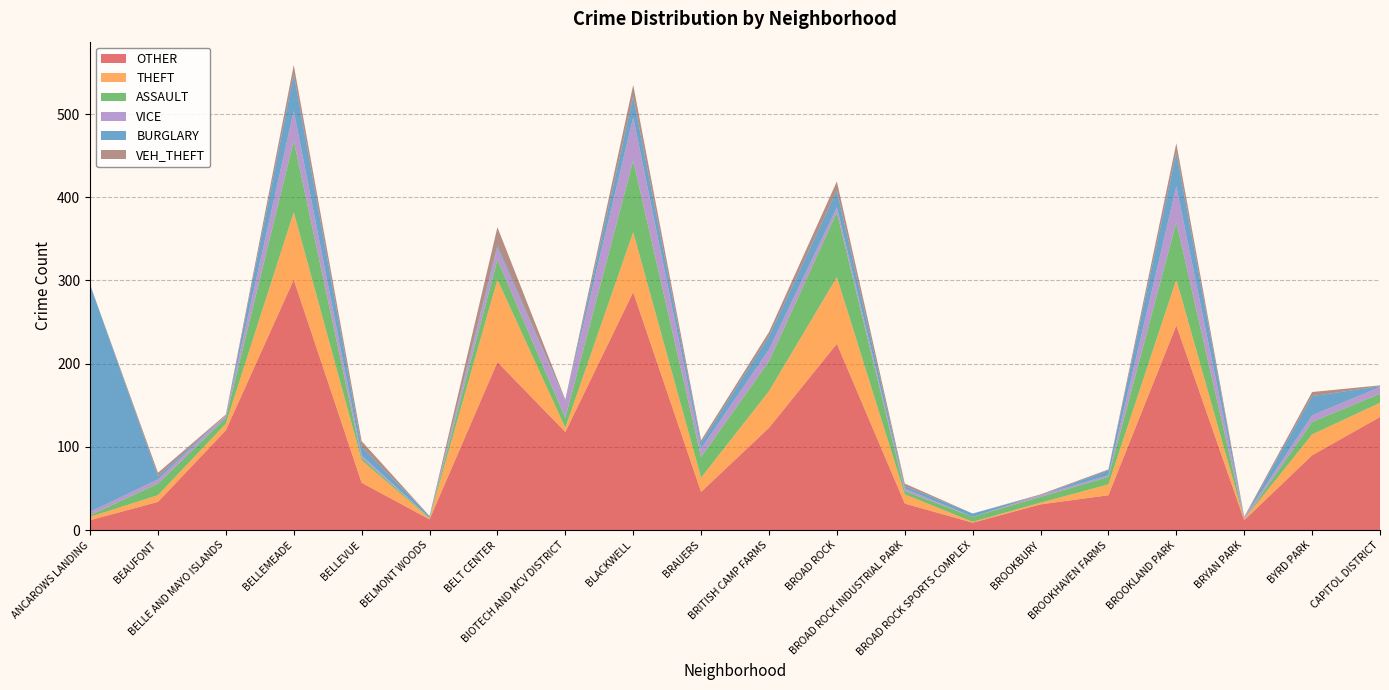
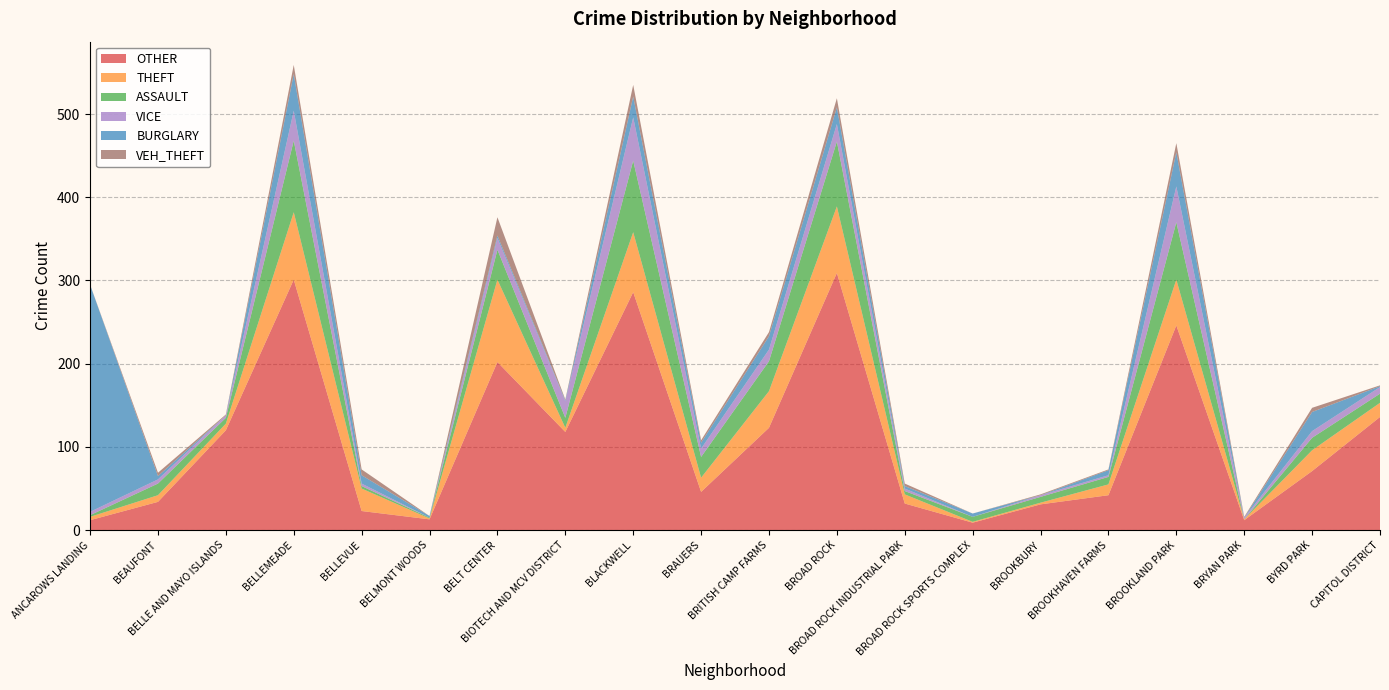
OTHER, BELLEVUE: 60 -> 20
ASSAULT, BELT CENTER: 20 -> 40
OTHER, BROAD ROCK: 220 -> 310
VICE, BROAD ROCK: 10 -> 20
OTHER, BYRD PARK: 90 -> 70
